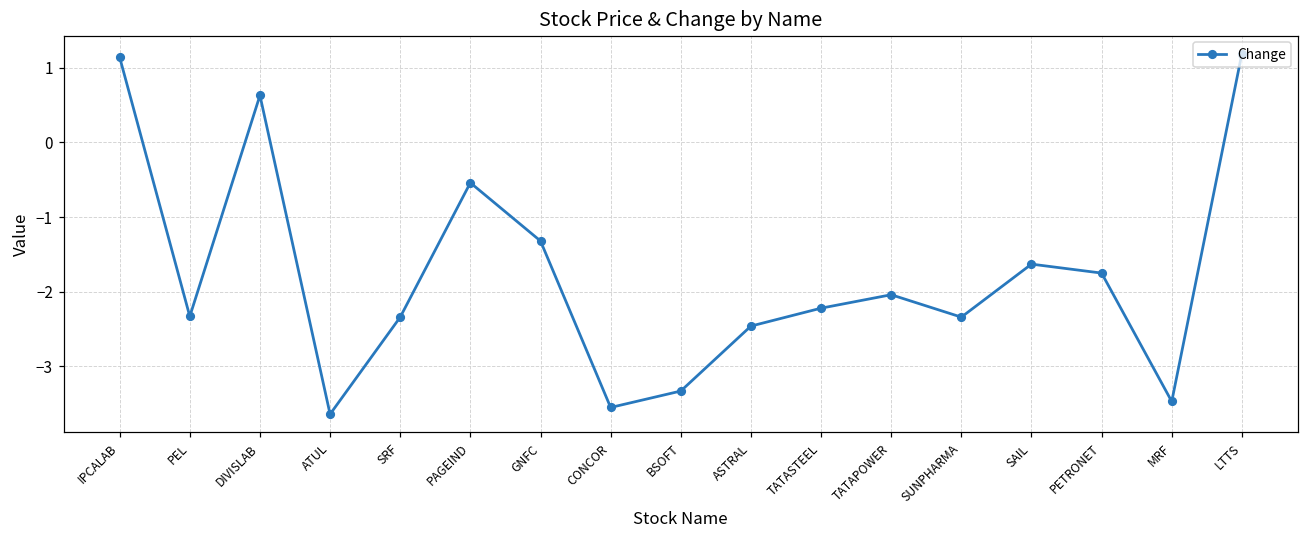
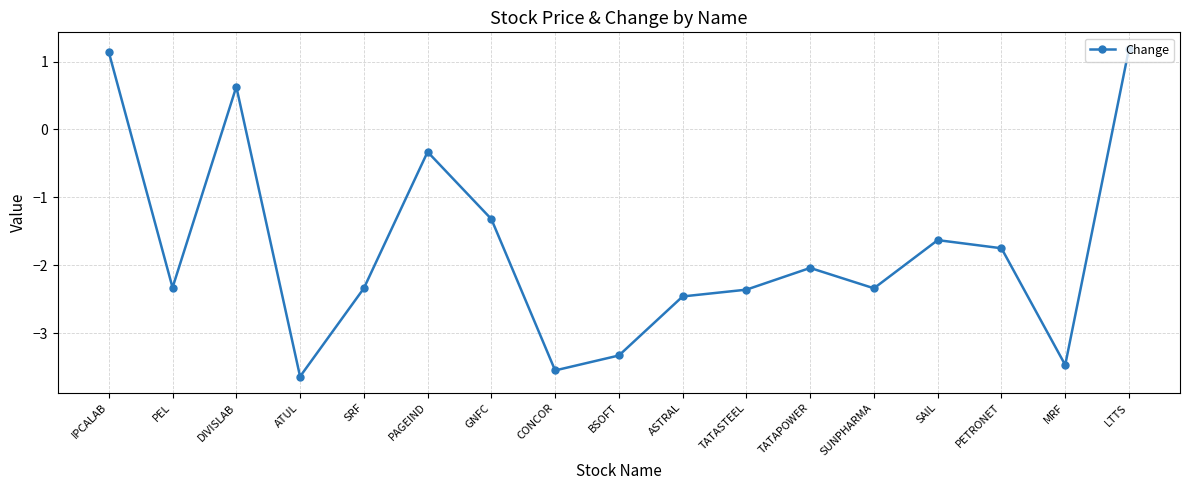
PAGEIND: -0.5 -> -0.3
TATASTEEL: -2.2 -> -2.4
